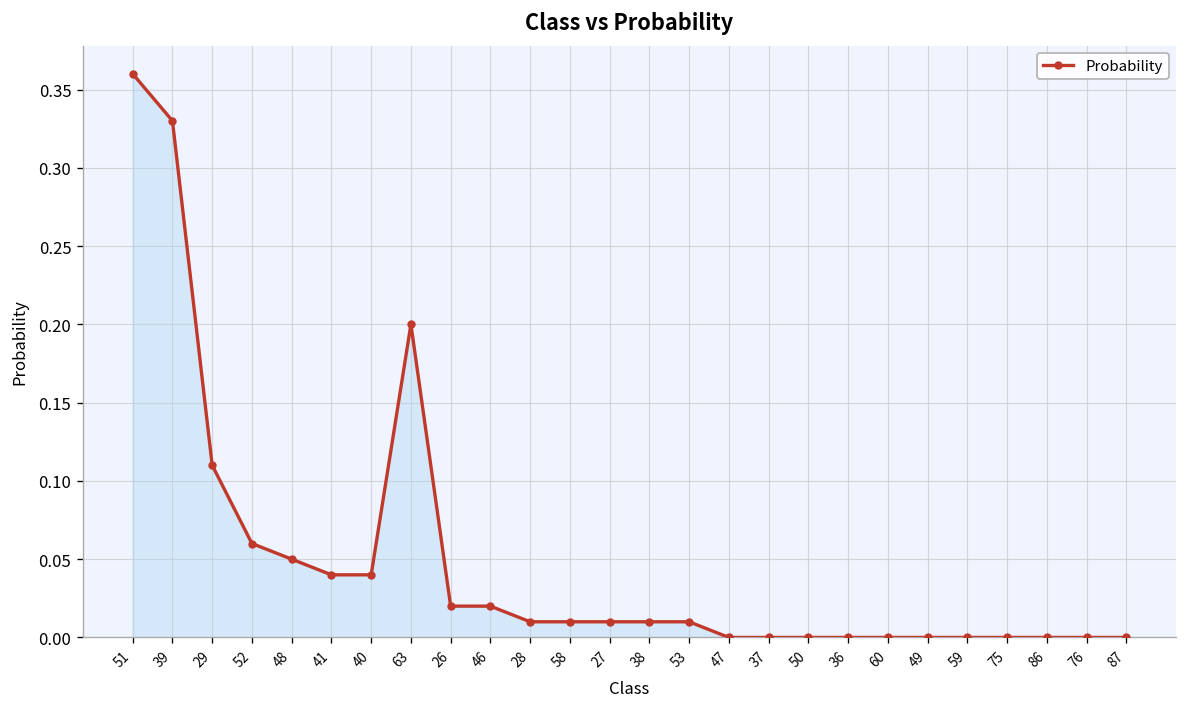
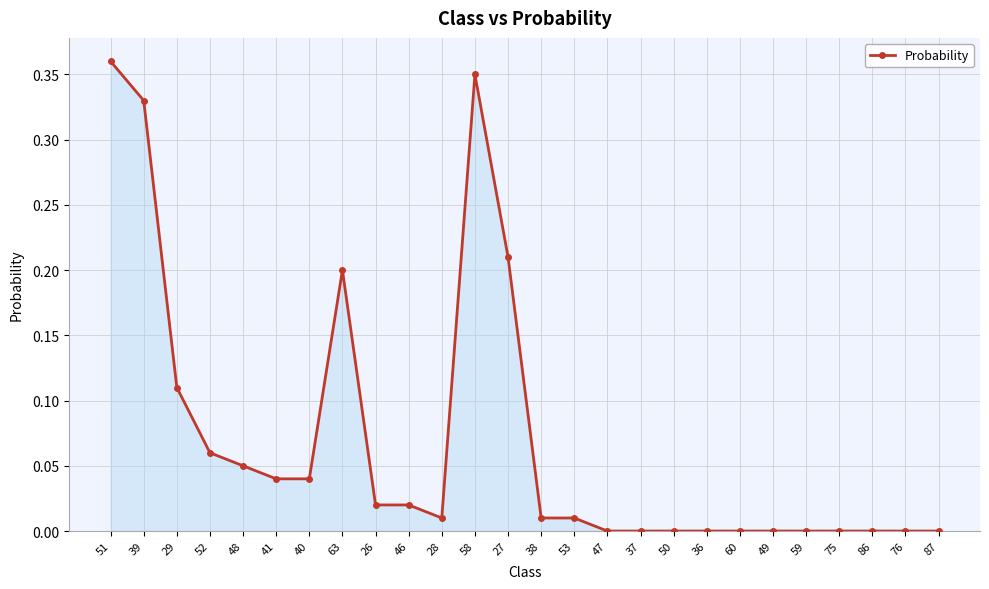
58: 0.01 -> 0.35
27: 0.01 -> 0.21
